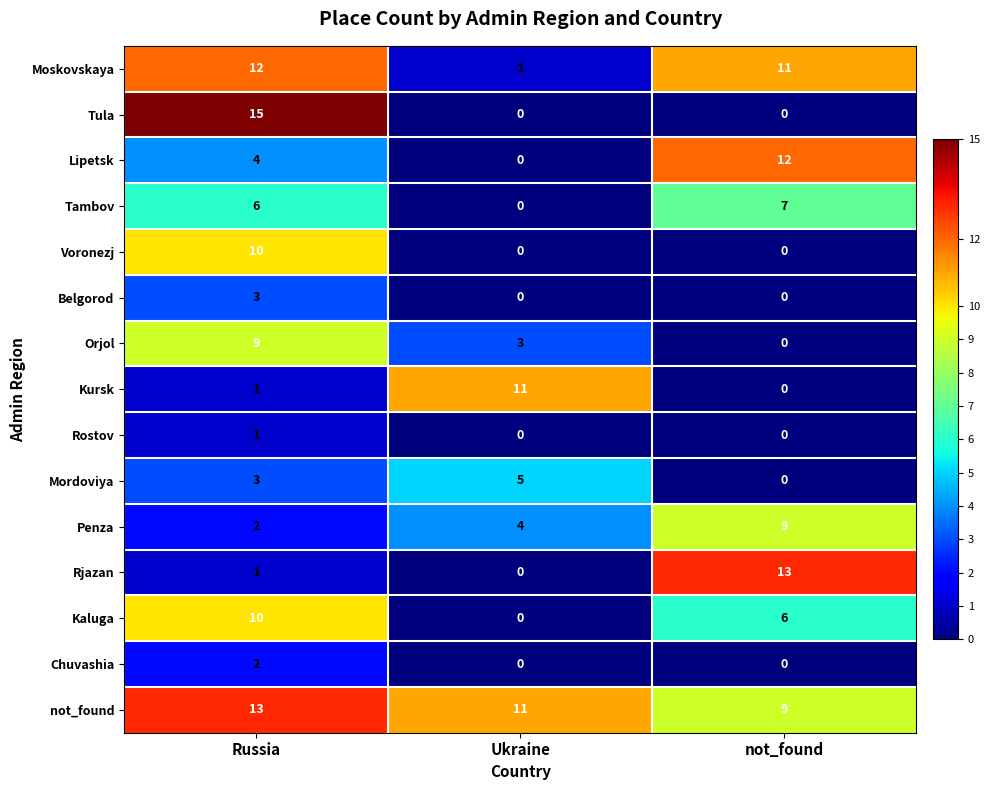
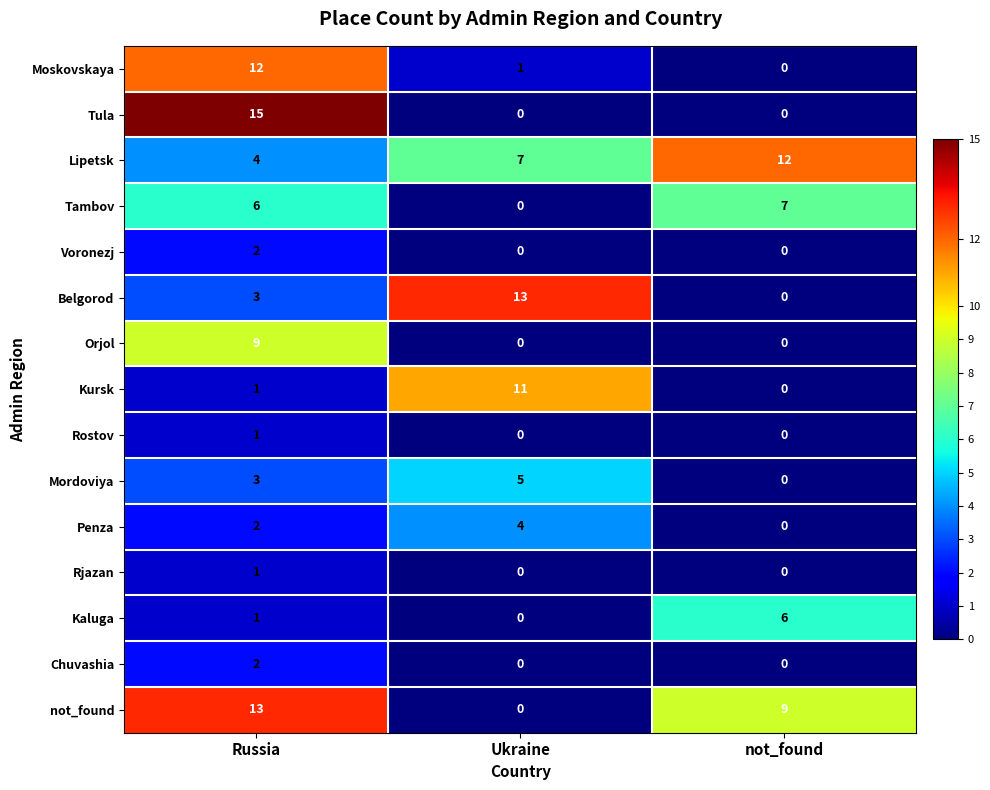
Moskovskaya, not_found: 11 -> 0
Lipetsk, Ukraine: 0 -> 7
Voronezj, Russia: 10 -> 2
Belgorod, Ukraine: 0 -> 13
Orjol, Ukraine: 3 -> 0
Penza, not_found: 9 -> 0
Rjazan, not_found: 13 -> 0
Kaluga, Russia: 10 -> 1
not_found, Ukraine: 11 -> 0
